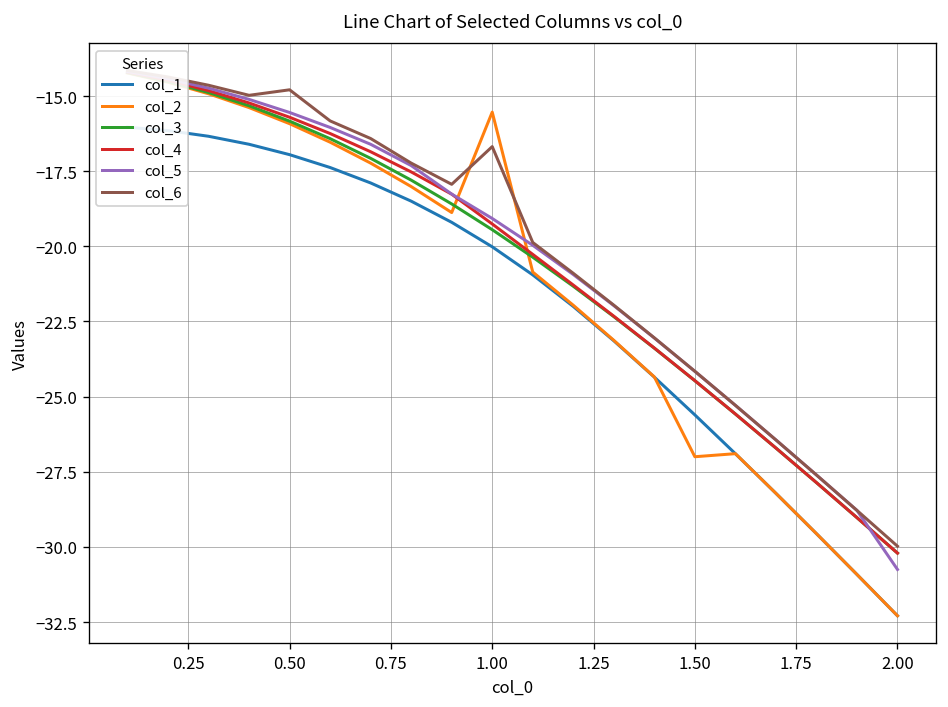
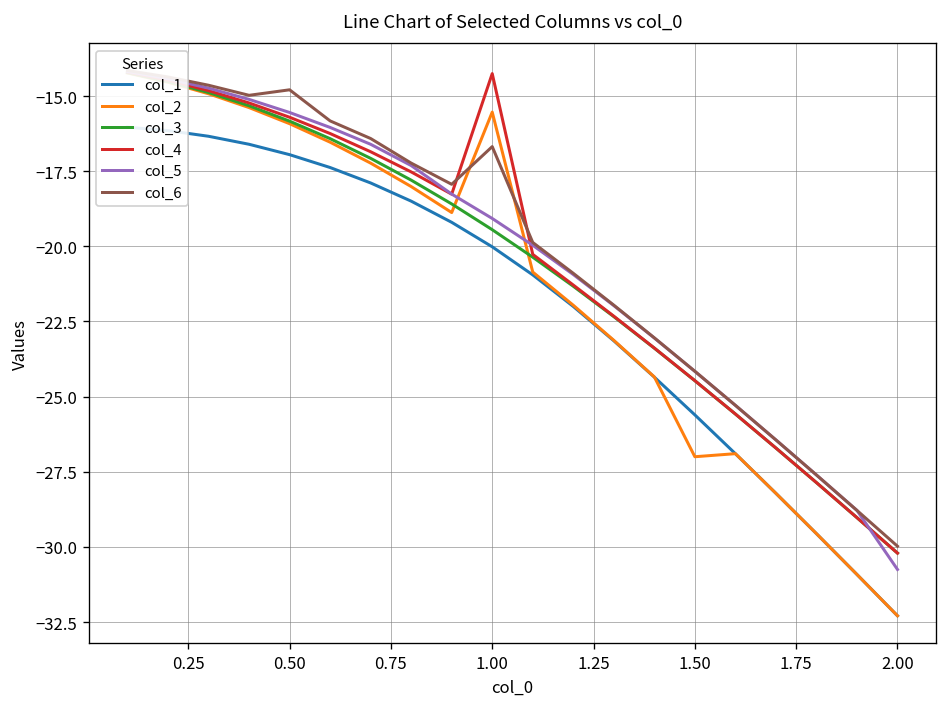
col_4, 1.00: -19.3 -> -14.3
